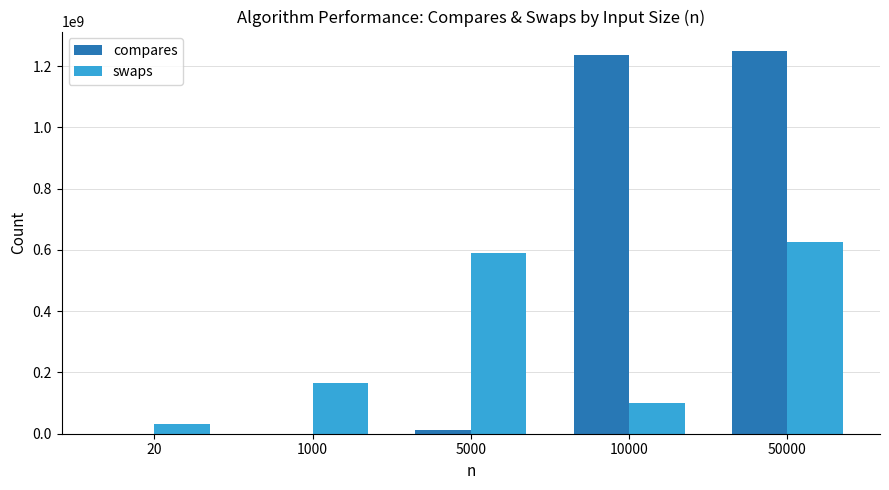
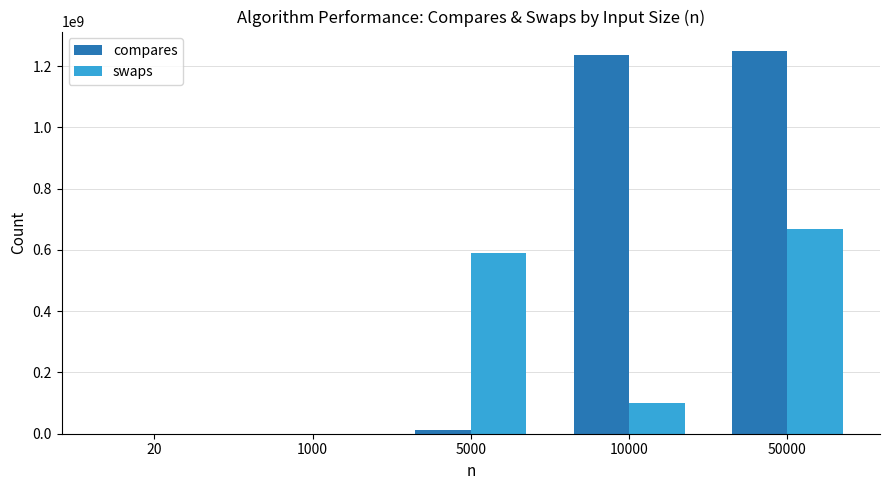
swaps, 20: 30000000 -> 0
swaps, 1000: 160000000 -> 0
swaps, 50000: 630000000 -> 670000000
